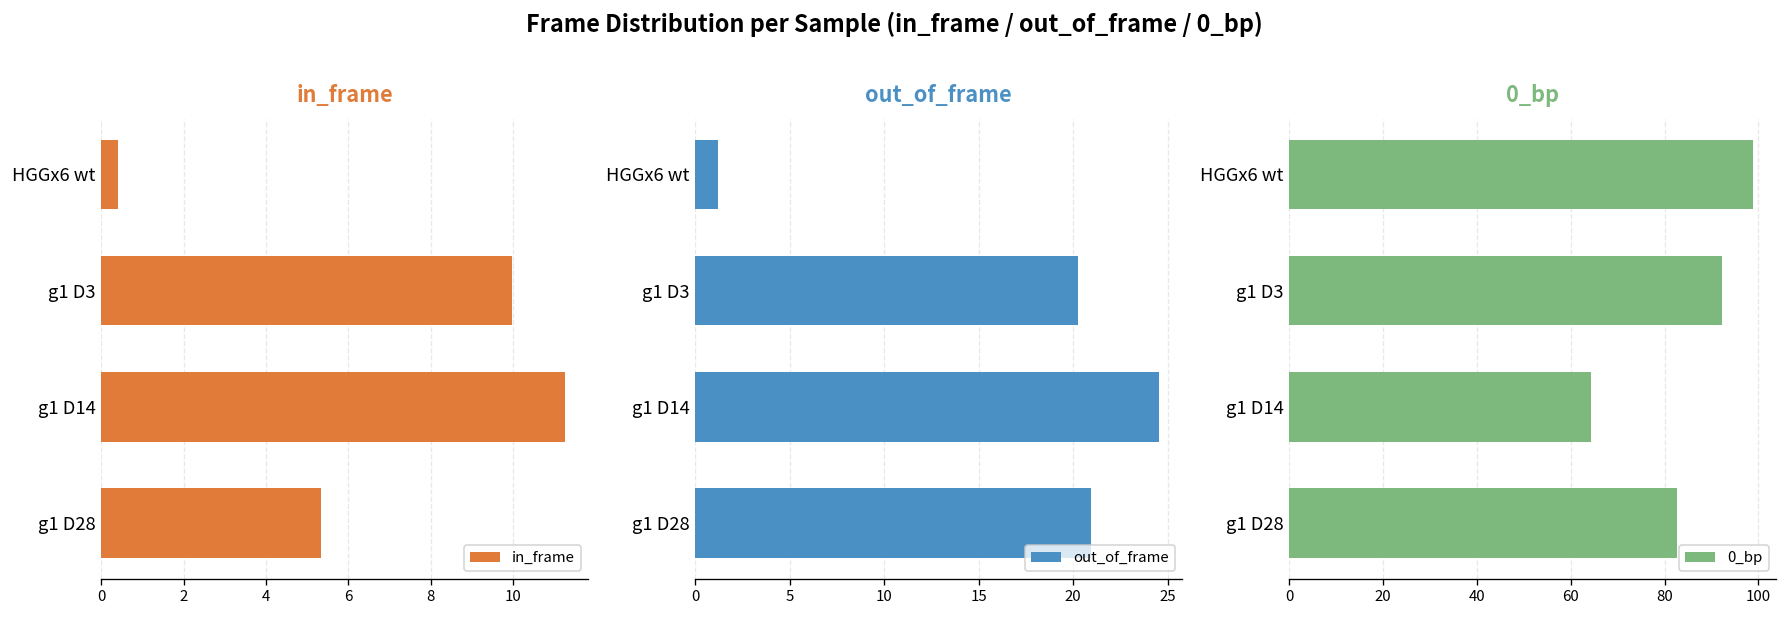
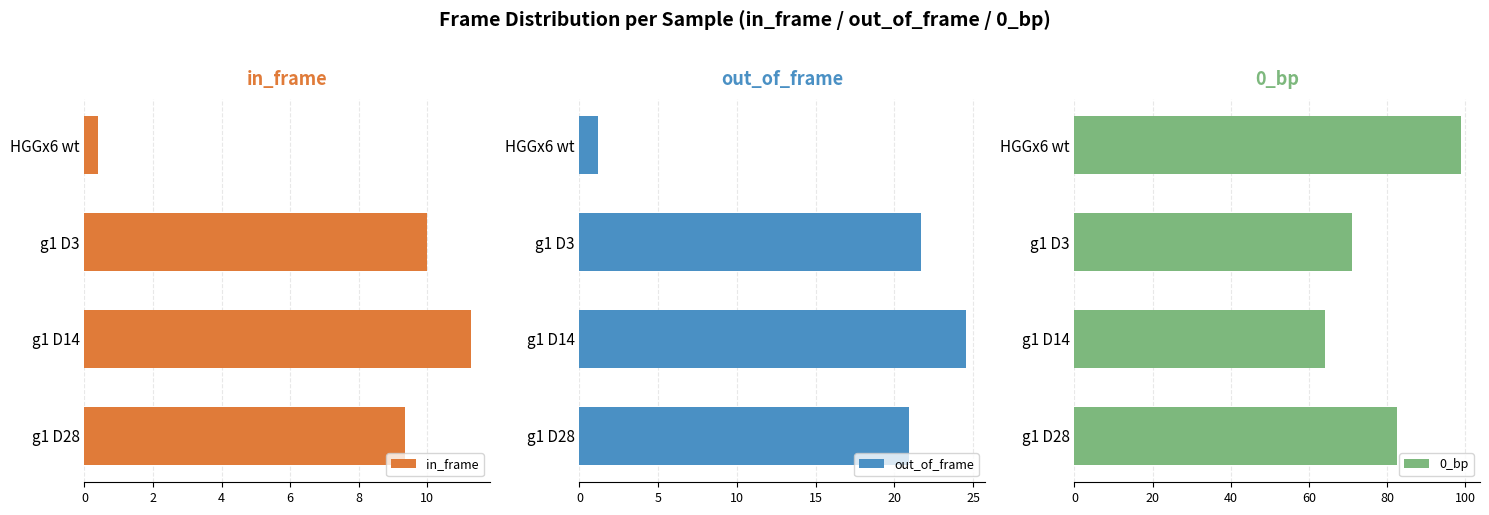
in_frame, g1 D28: 5.3 -> 9.3
out_of_frame, g1 D3: 20.3 -> 21.7
0_bp, g1 D3: 92 -> 71
